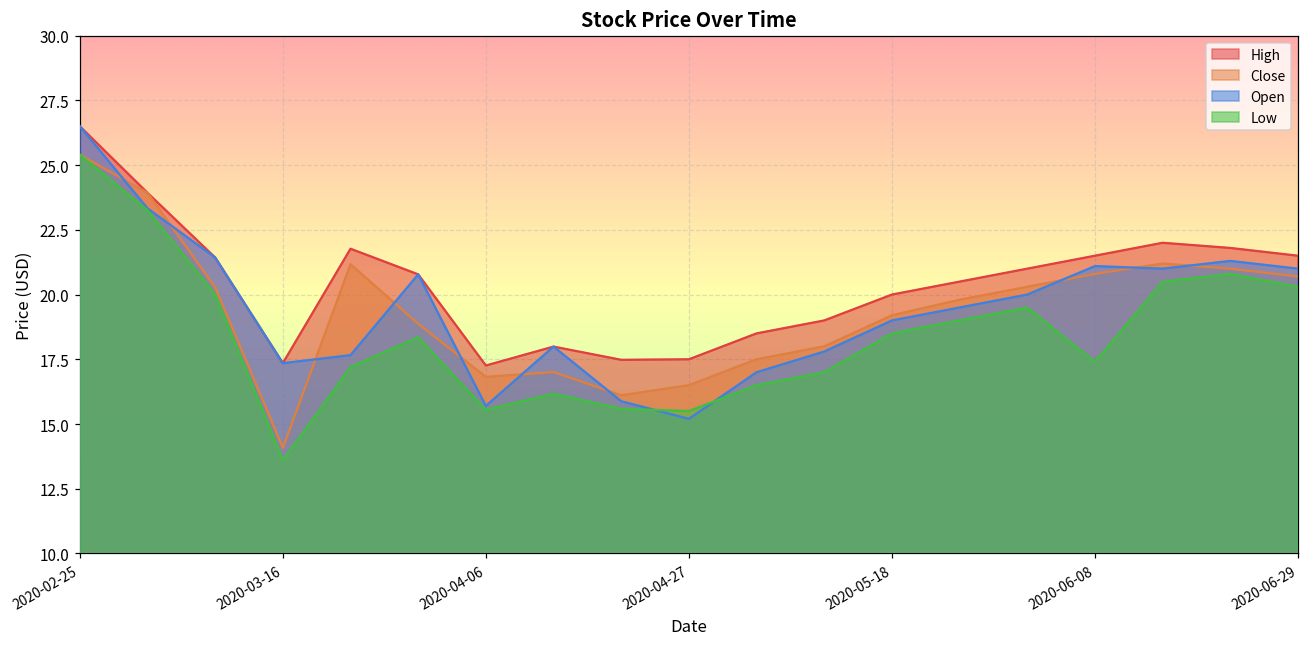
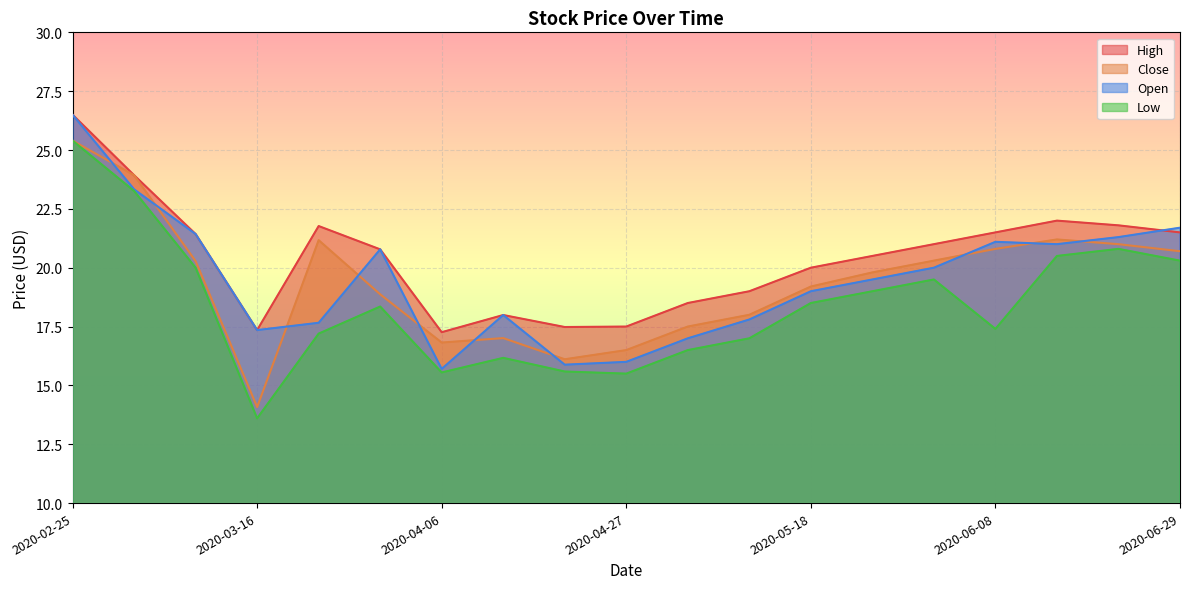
Open, 2020-04-27: 15.2 -> 16.0
Open, 2020-06-29: 21.0 -> 21.7
